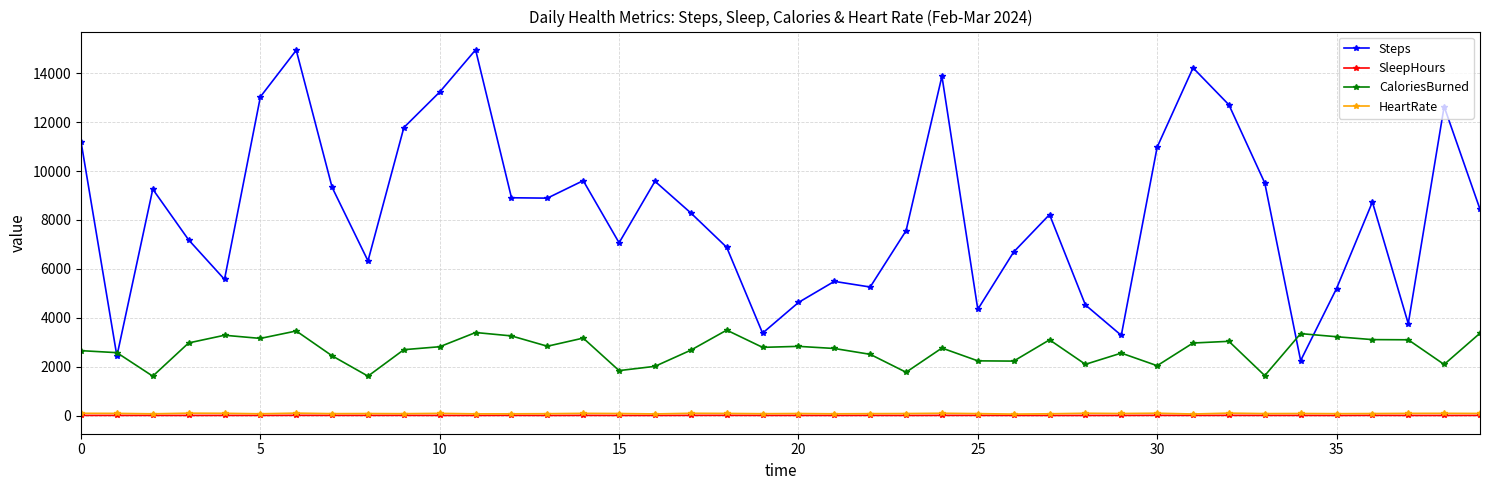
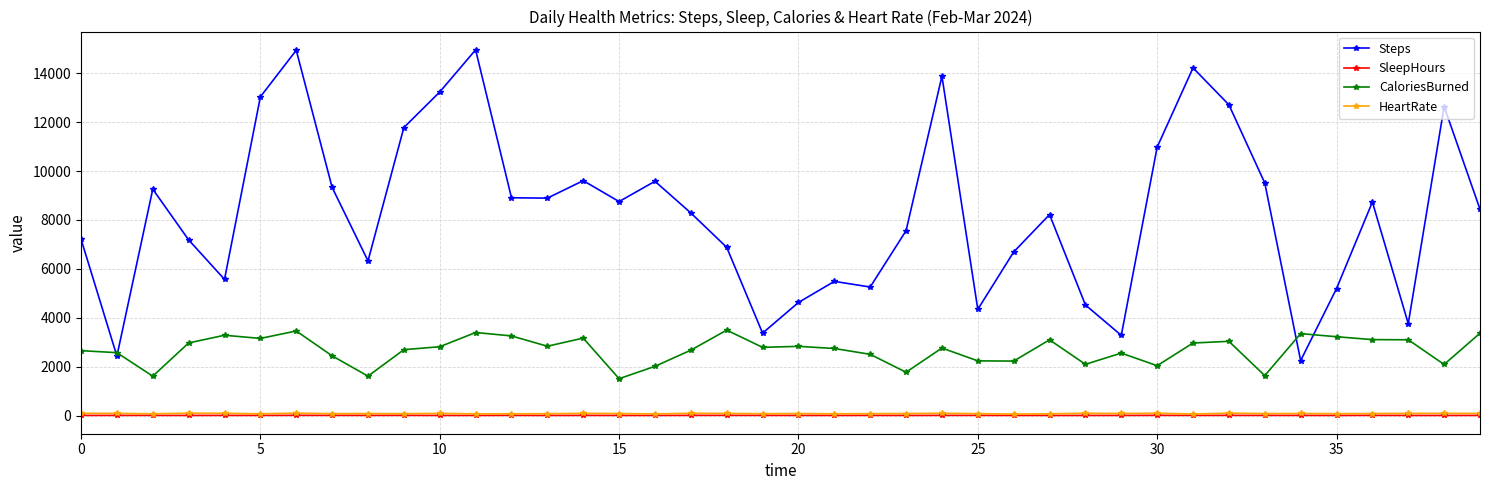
Steps, 0: 11200 -> 7200
Steps, 15: 7100 -> 8800
CaloriesBurned, 15: 1800 -> 1500
